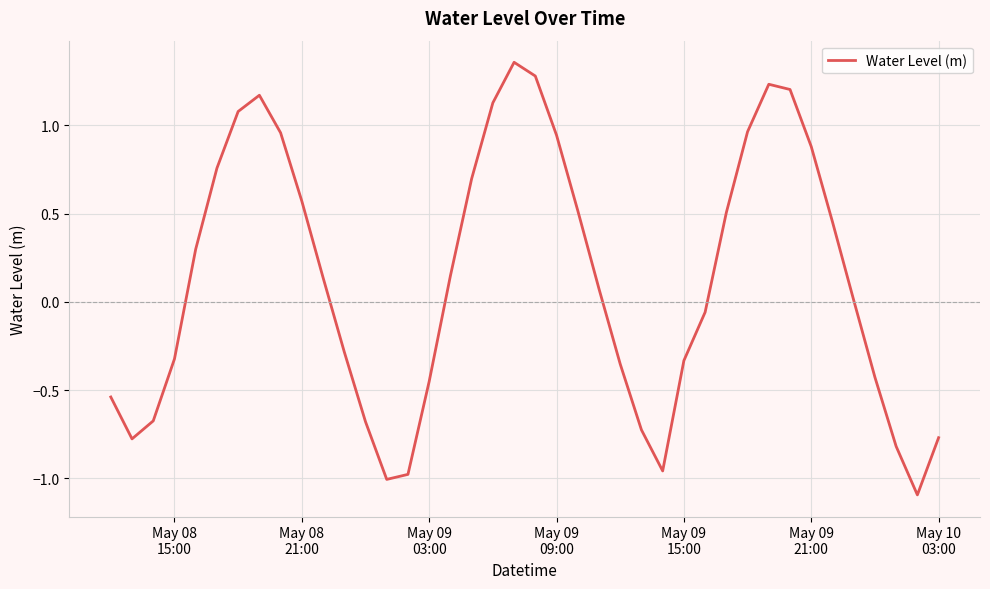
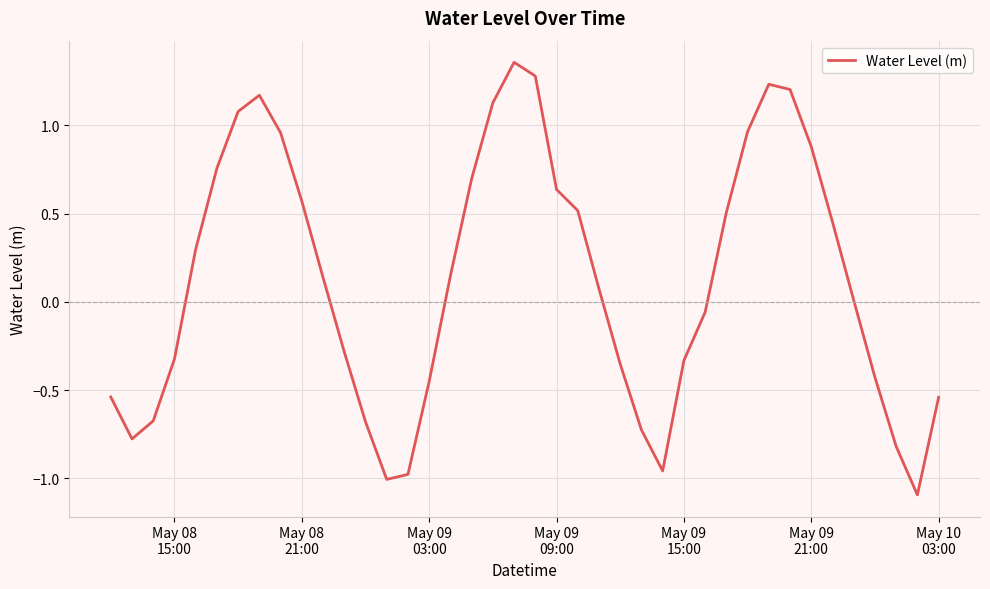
May 09 09:00: 0.94 -> 0.64
May 10 03:00: -0.77 -> -0.54
